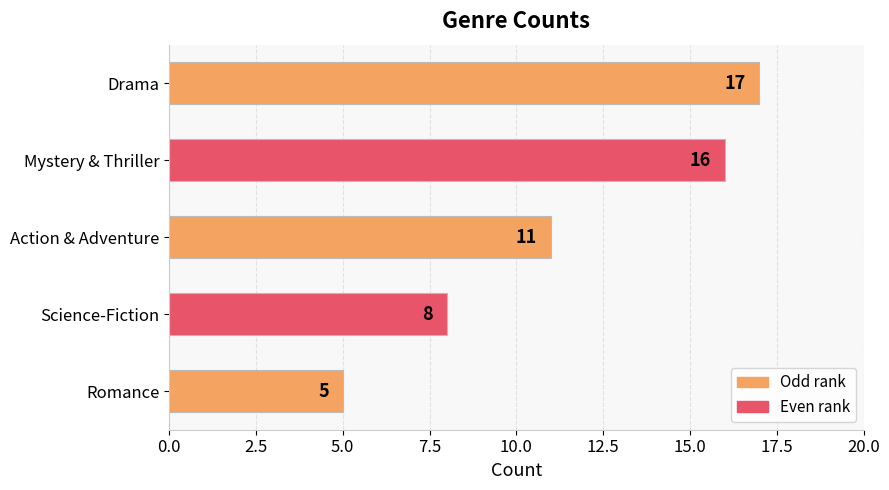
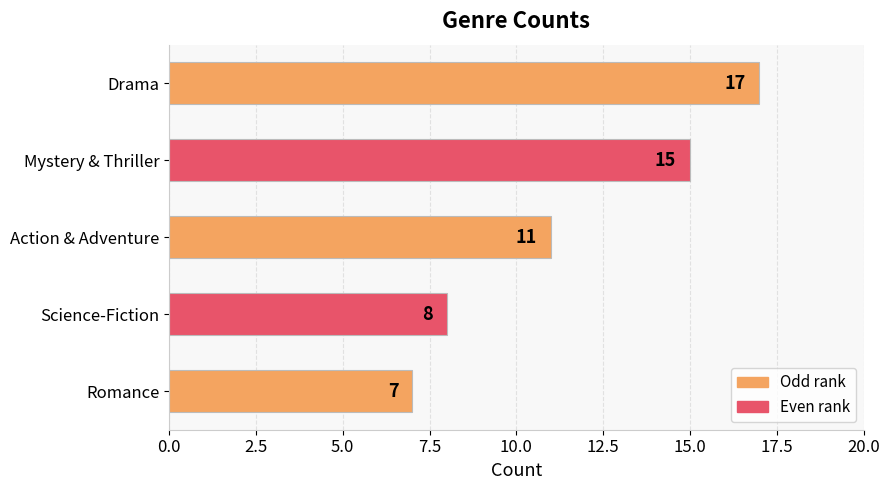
Mystery & Thriller: 16 -> 15
Romance: 5 -> 7
